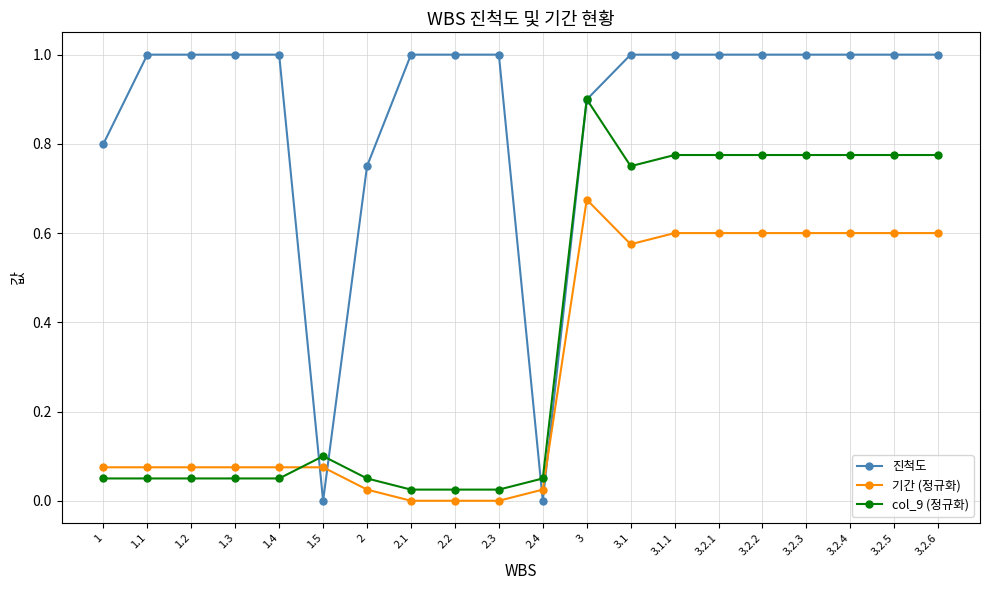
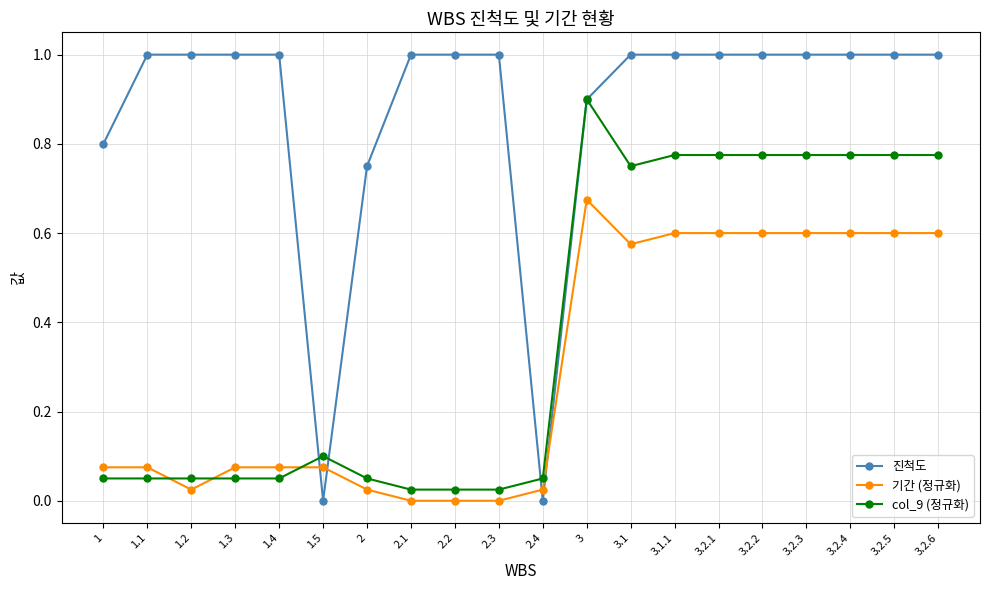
기간 (정규화), 1.2: 0.08 -> 0.03
